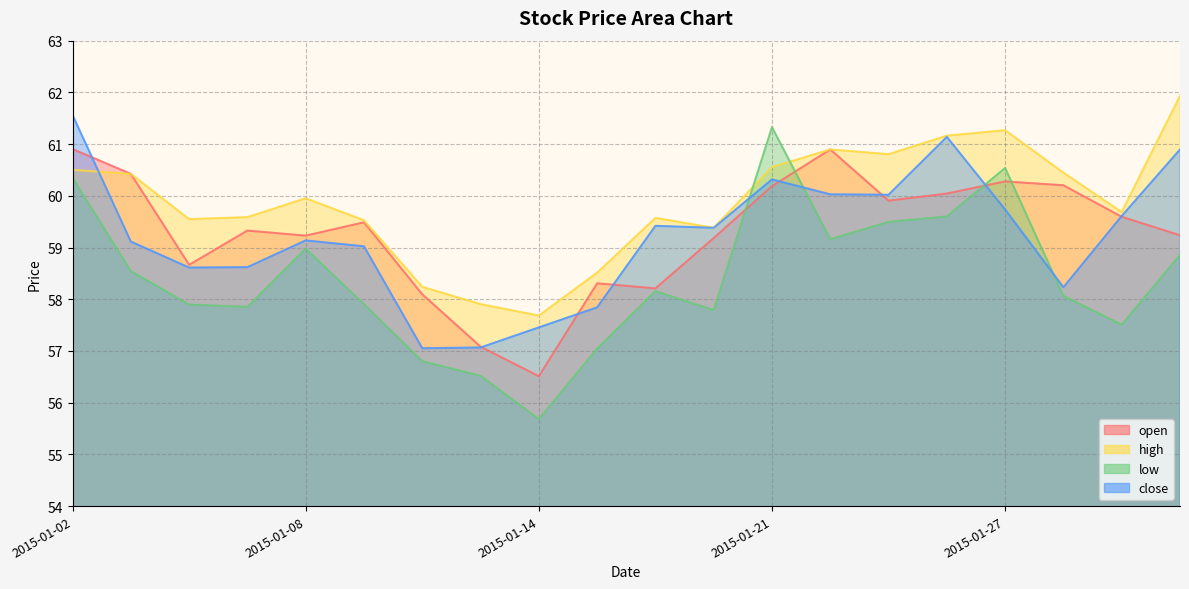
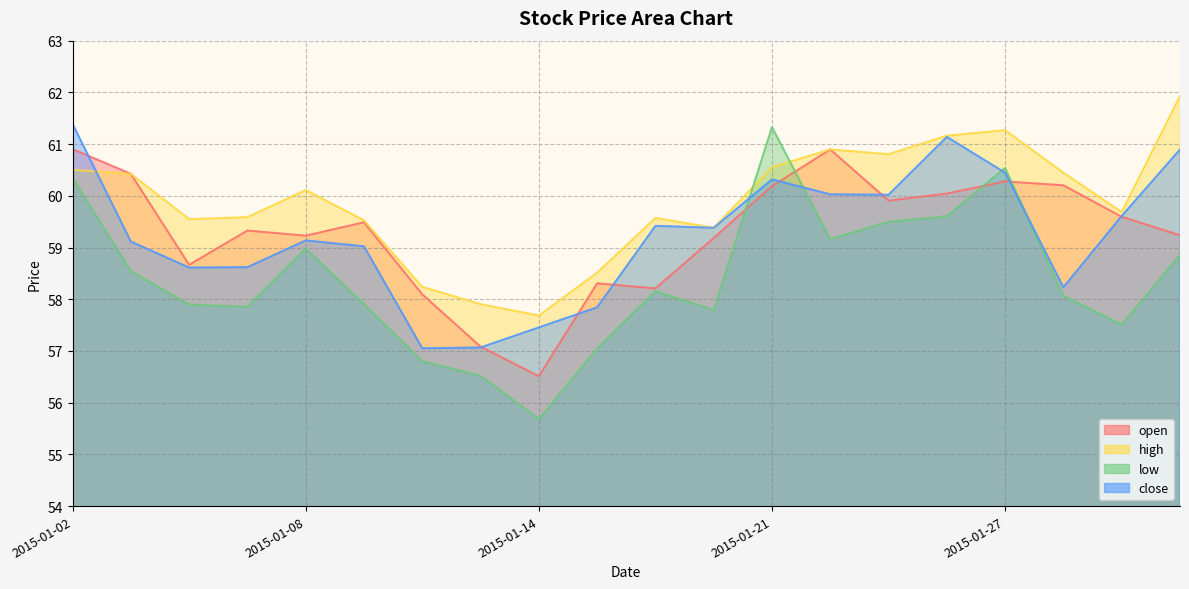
close, 2015-01-02: 61.6 -> 61.4
high, 2015-01-08: 60.0 -> 60.1
close, 2015-01-27: 59.7 -> 60.4
